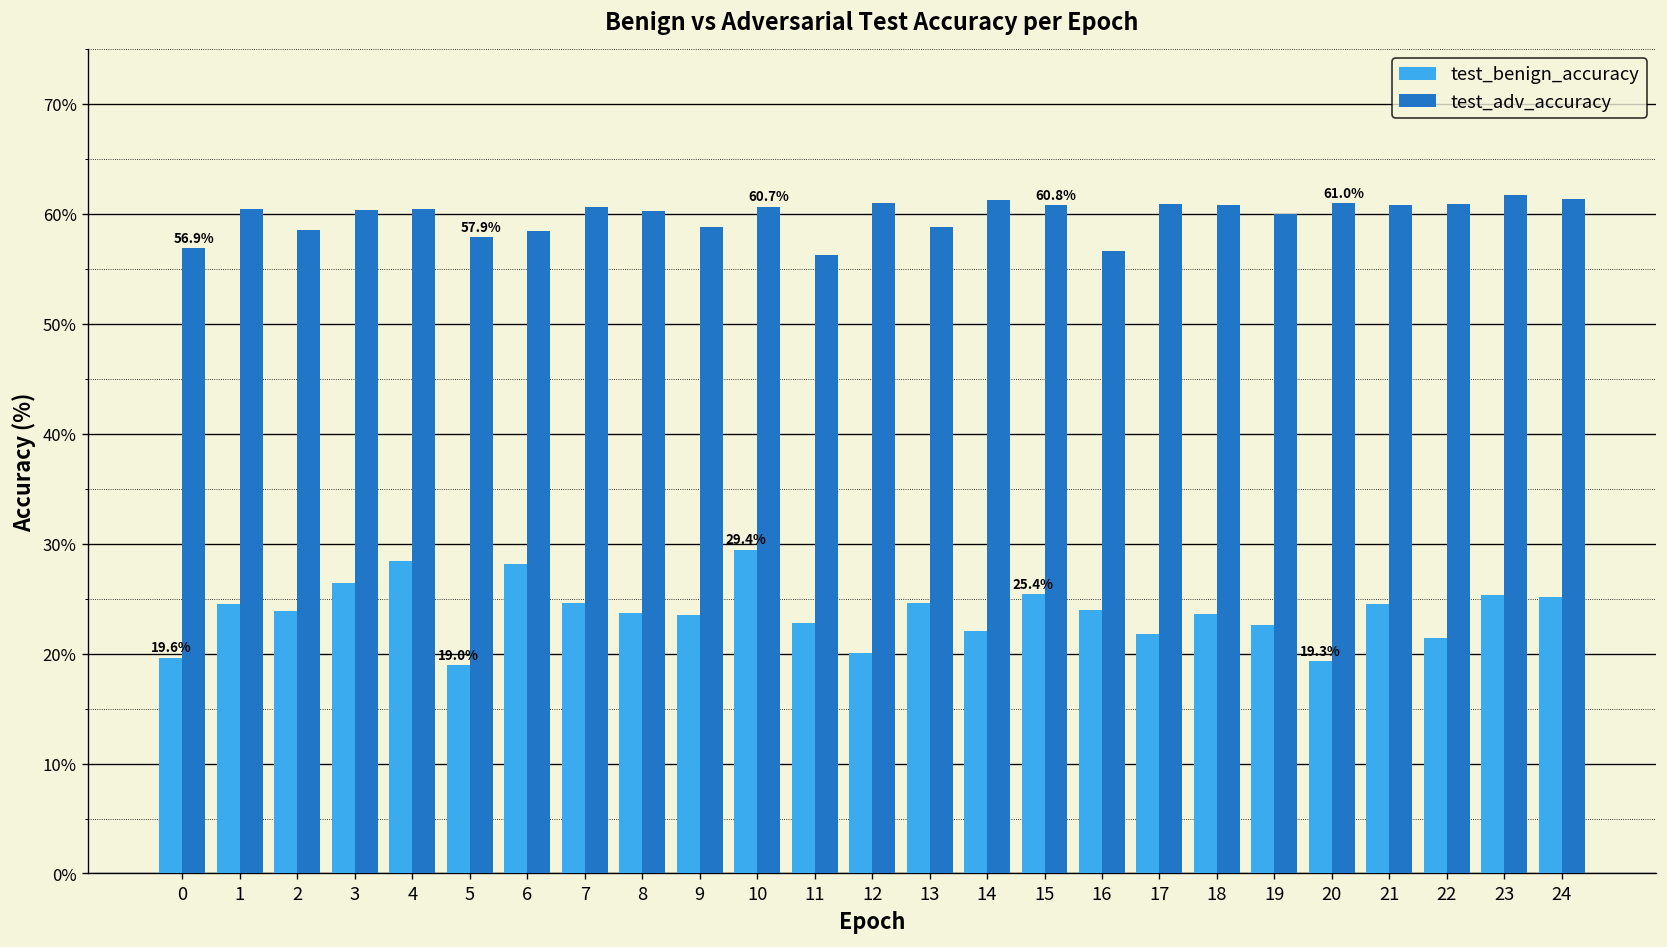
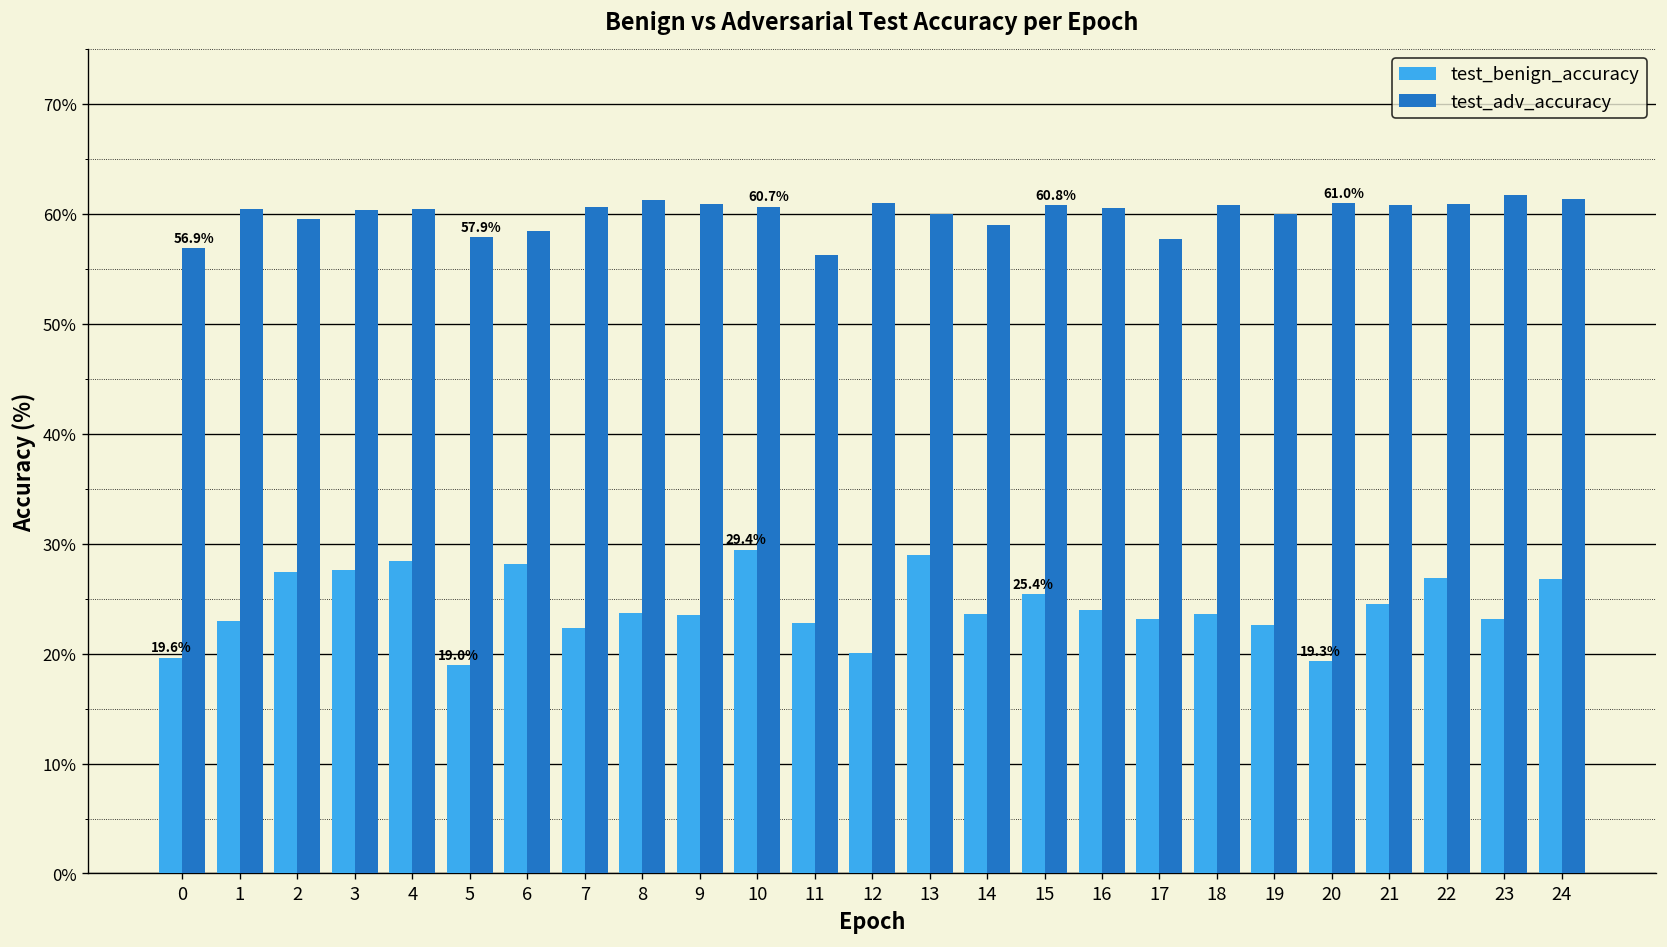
test_benign_accuracy, 1: 25% -> 23%
test_benign_accuracy, 2: 24% -> 27%
test_adv_accuracy, 2: 59% -> 60%
test_benign_accuracy, 3: 26% -> 28%
test_benign_accuracy, 7: 25% -> 22%
test_adv_accuracy, 8: 60% -> 61%
test_adv_accuracy, 9: 59% -> 61%
test_benign_accuracy, 13: 25% -> 29%
test_adv_accuracy, 13: 59% -> 60%
test_benign_accuracy, 14: 22% -> 24%
test_adv_accuracy, 14: 61% -> 59%
test_adv_accuracy, 16: 57% -> 61%
test_benign_accuracy, 17: 22% -> 23%
test_adv_accuracy, 17: 61% -> 58%
test_benign_accuracy, 22: 21% -> 27%
test_benign_accuracy, 23: 25% -> 23%
test_benign_accuracy, 24: 25% -> 27%
